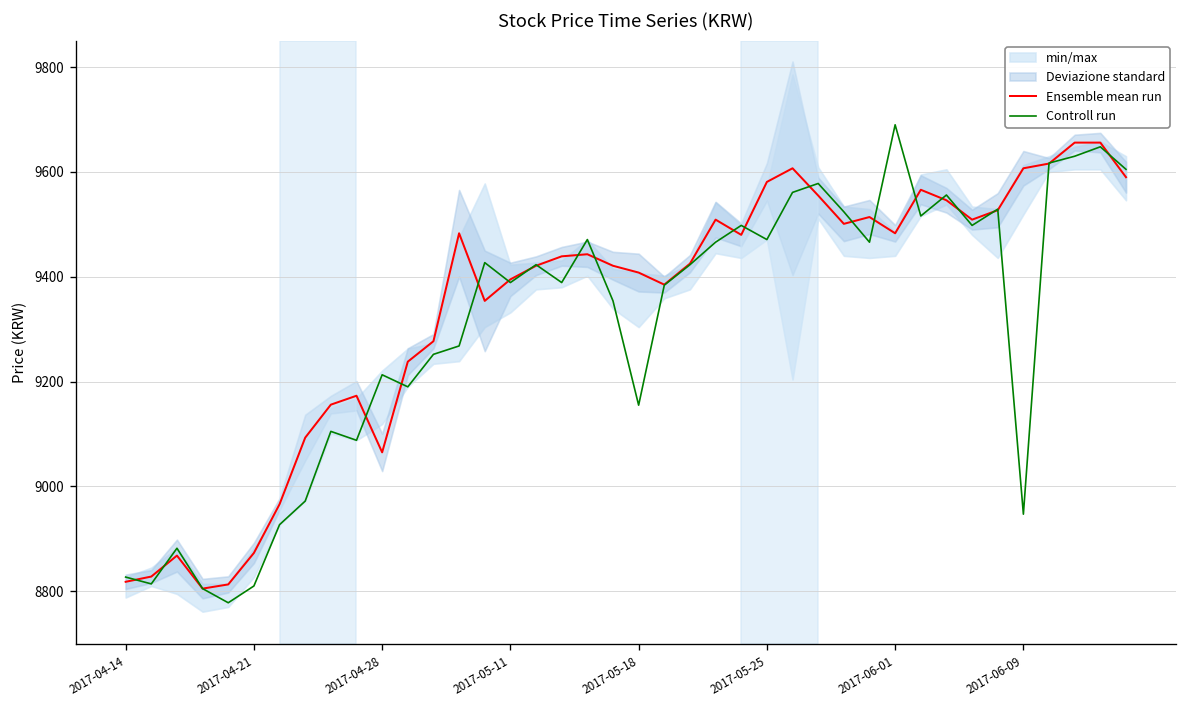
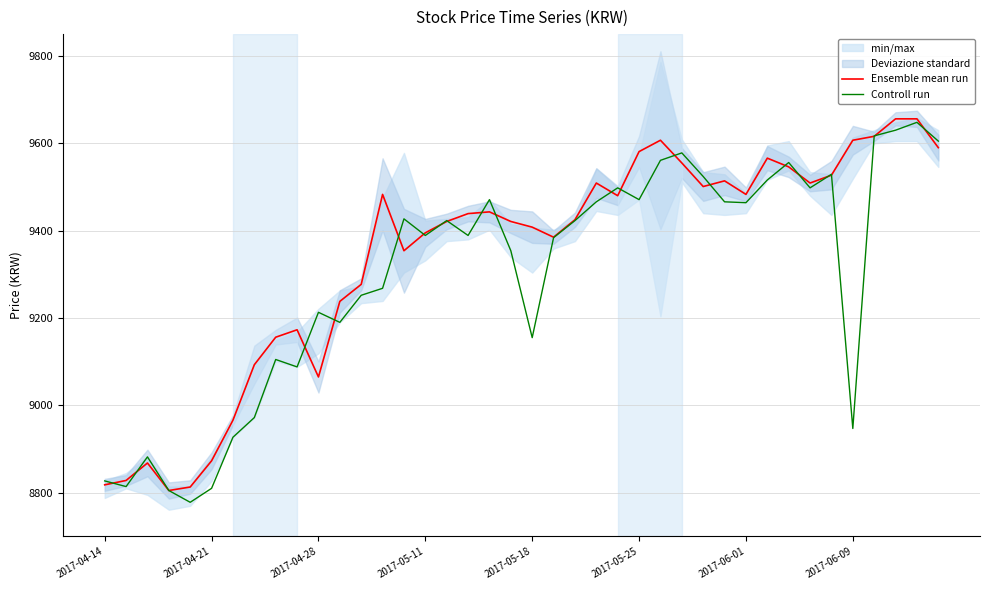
Controll run, 2017-06-01: 9690 -> 9460
